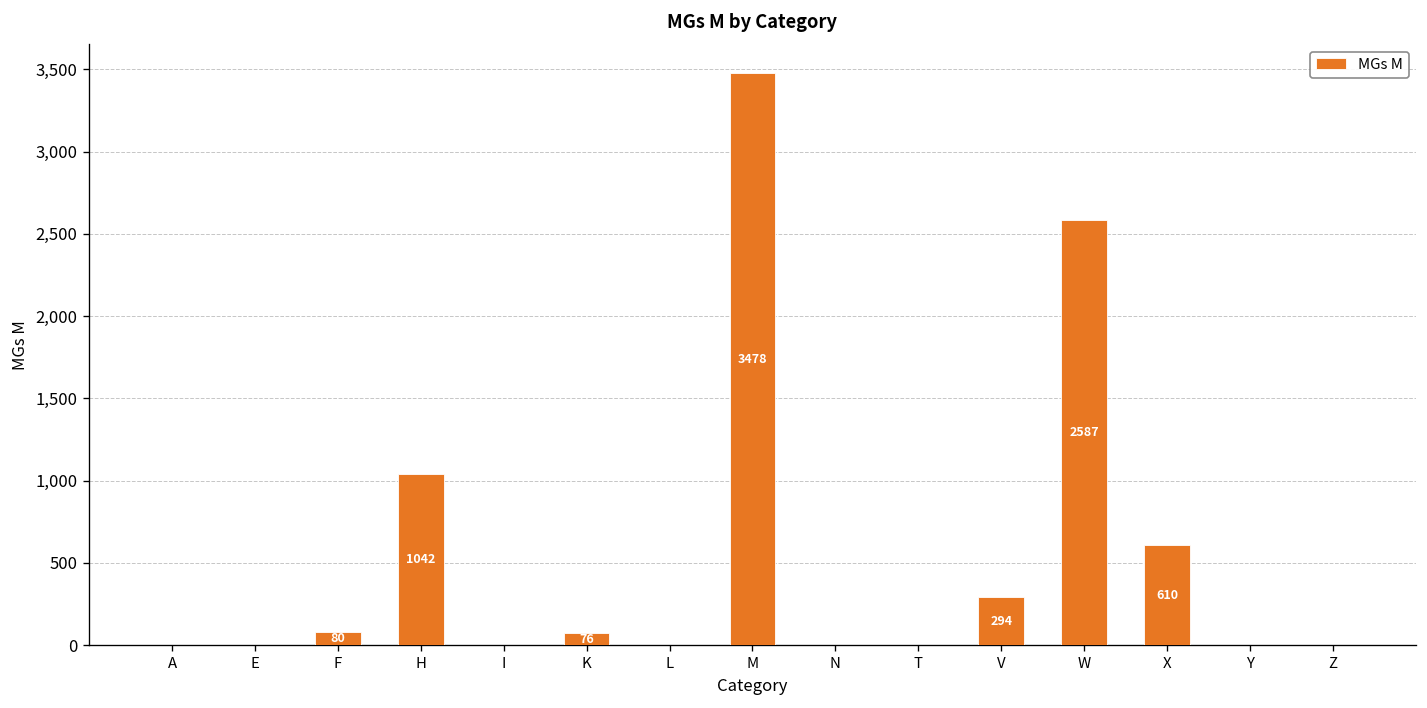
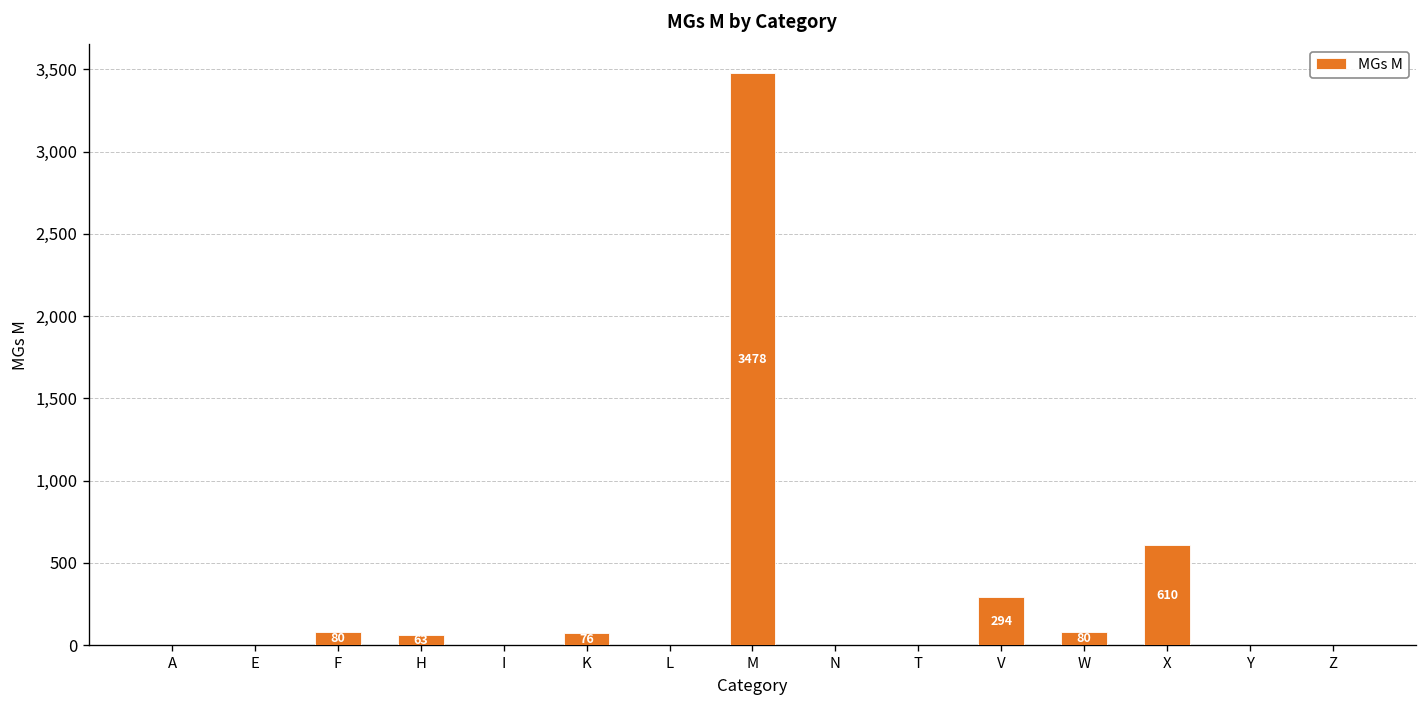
H: 1042 -> 63
W: 2587 -> 80
